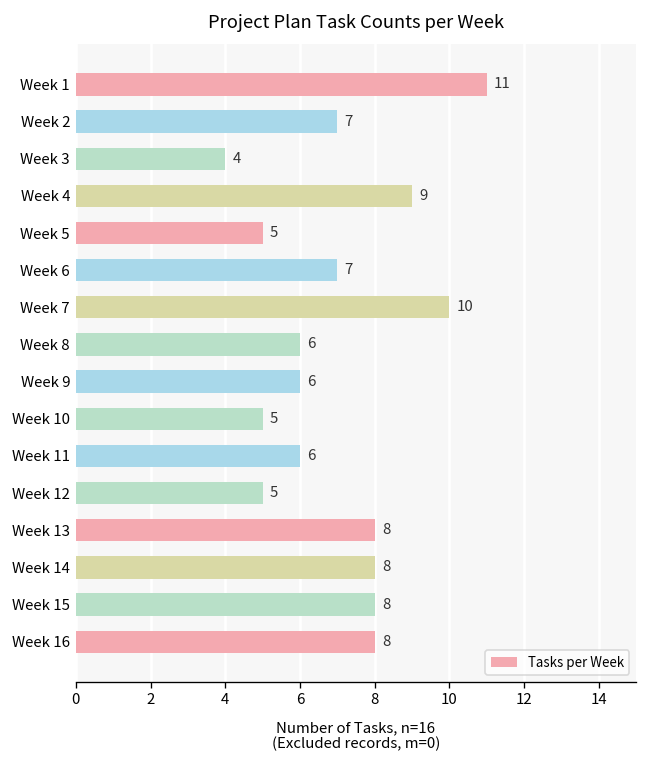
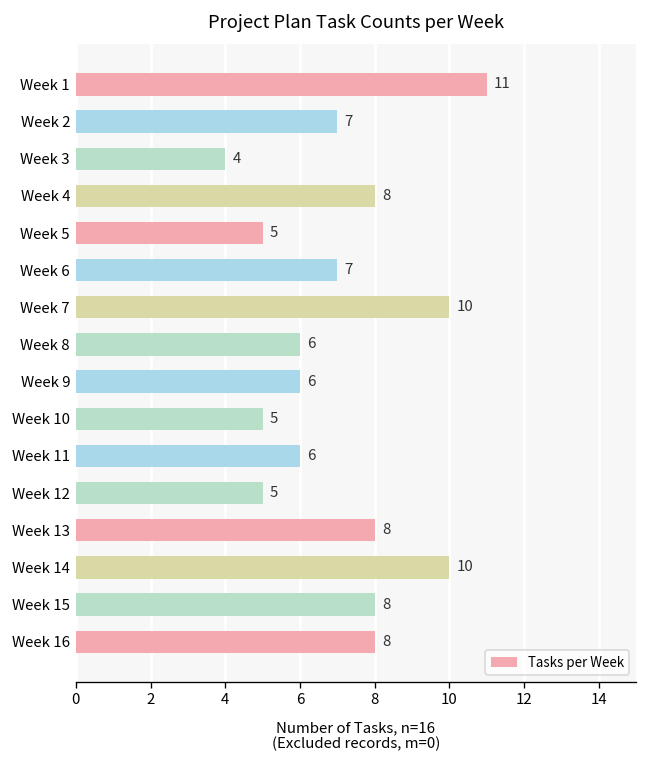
Week 4: 9 -> 8
Week 14: 8 -> 10
